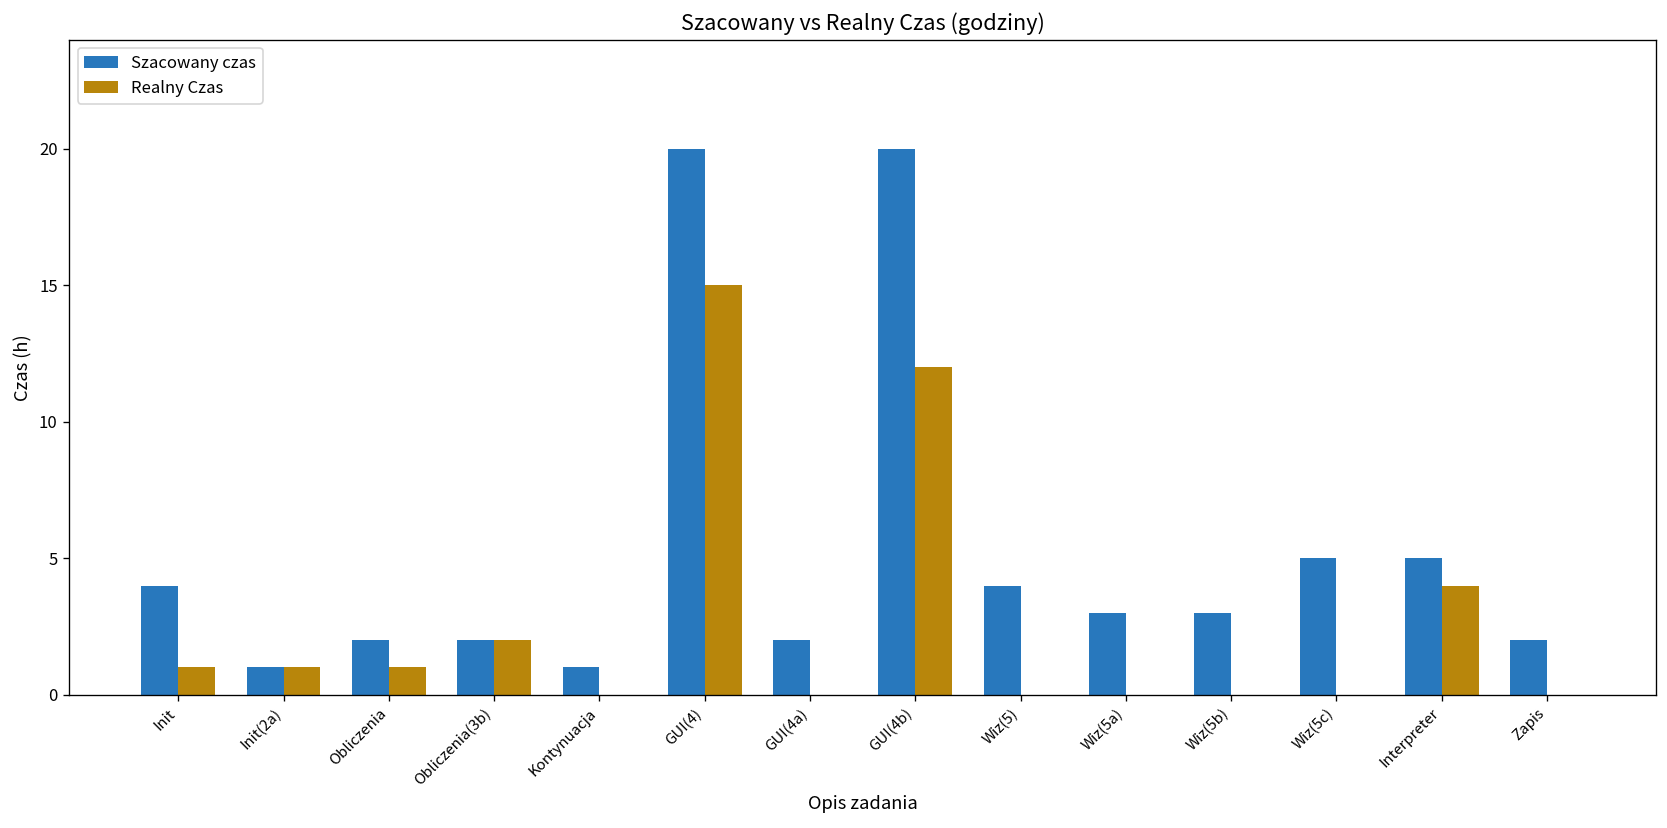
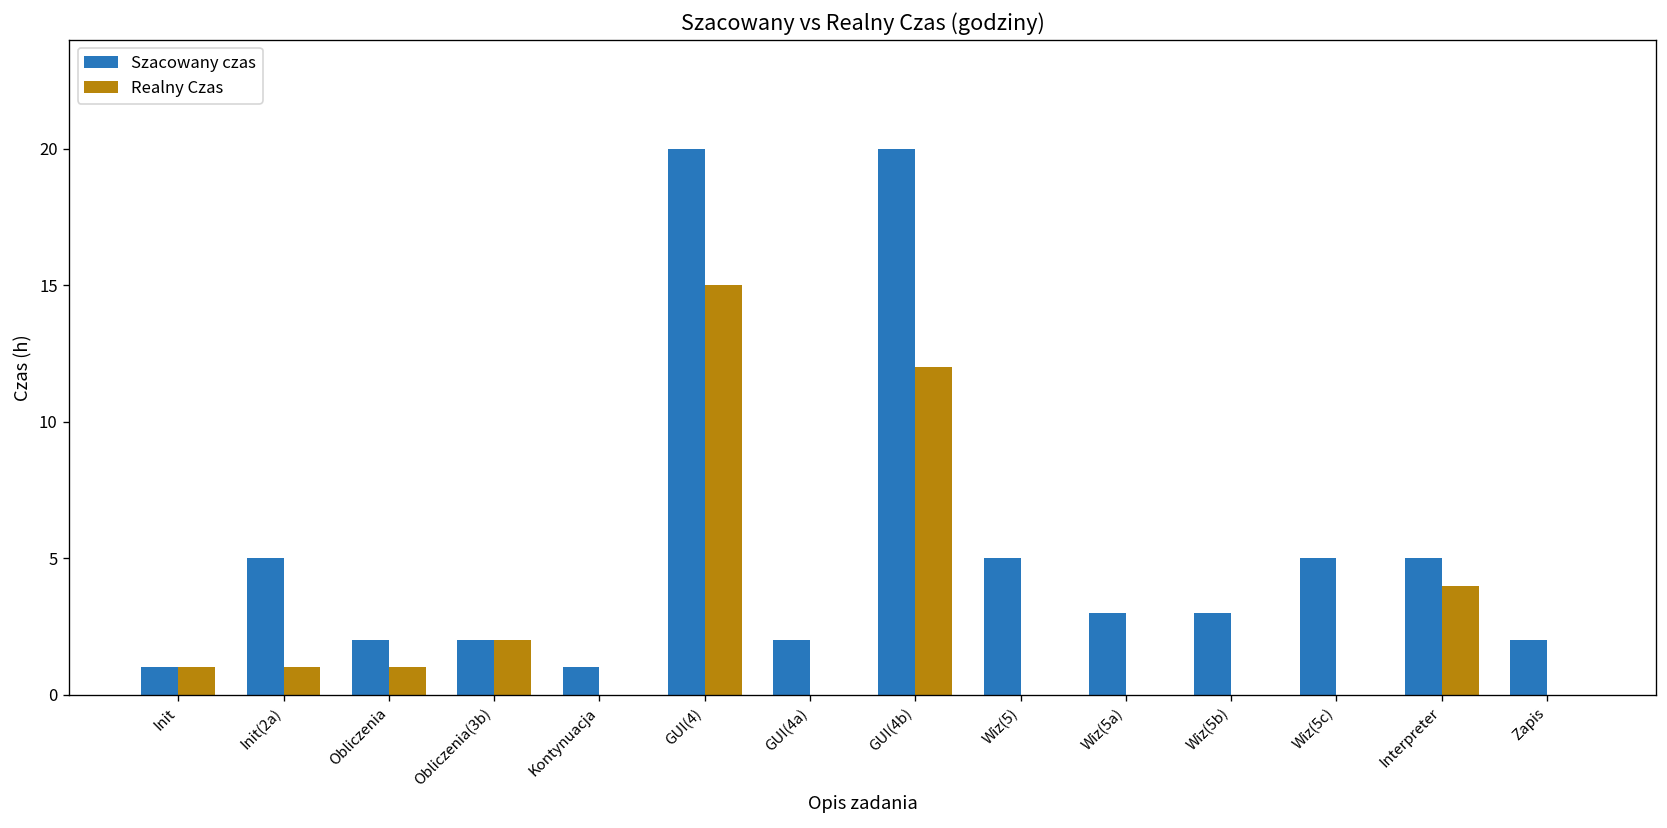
Szacowany czas, Init: 4 -> 1
Szacowany czas, Init(2a): 1 -> 5
Szacowany czas, Wiz(5): 4 -> 5
